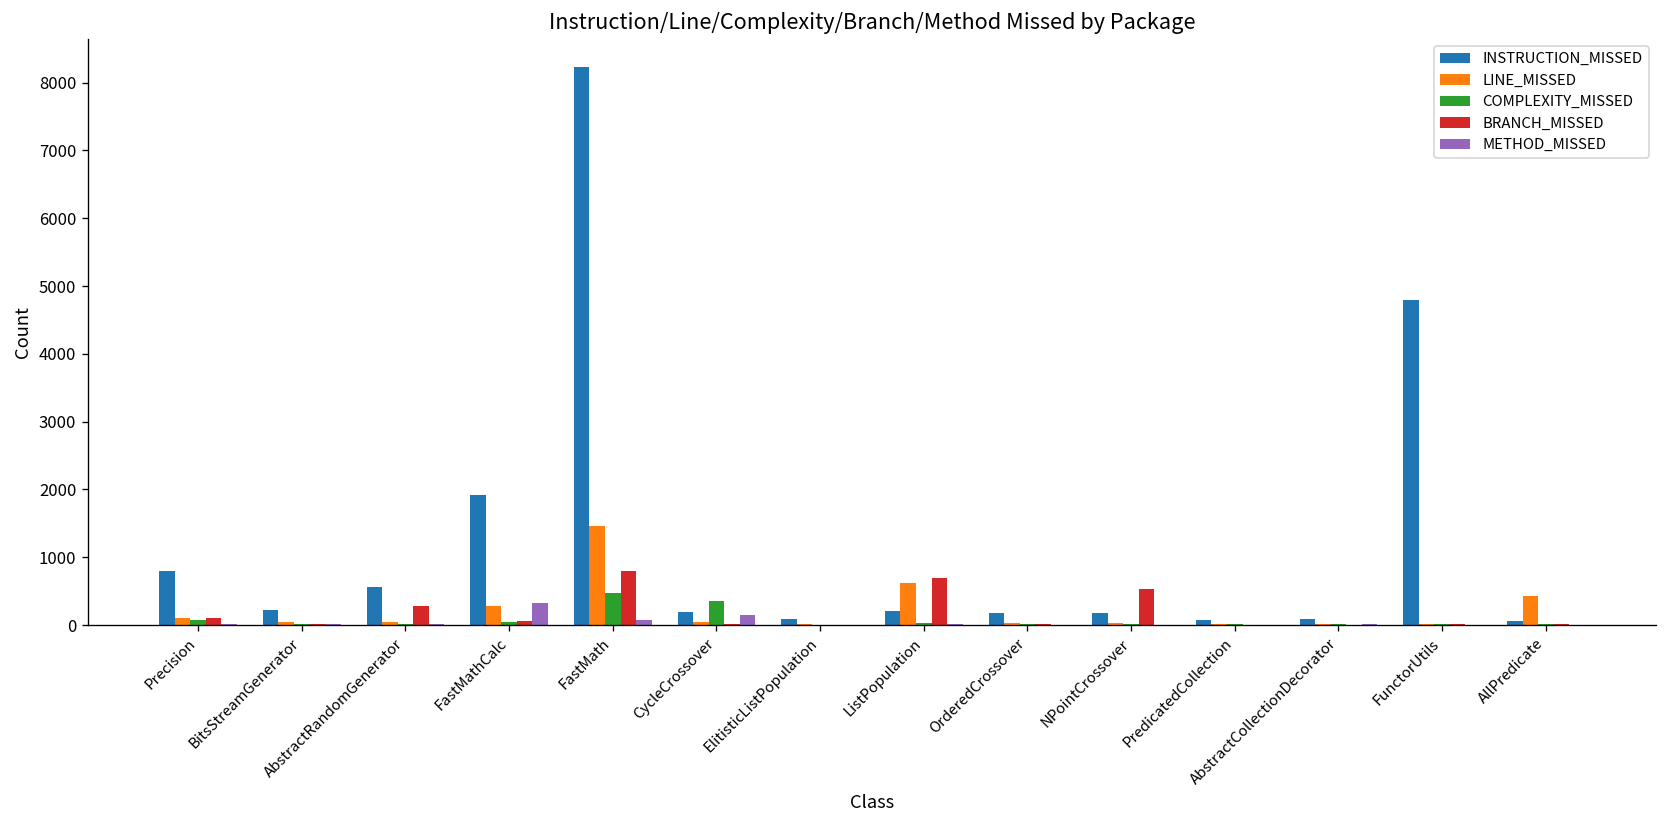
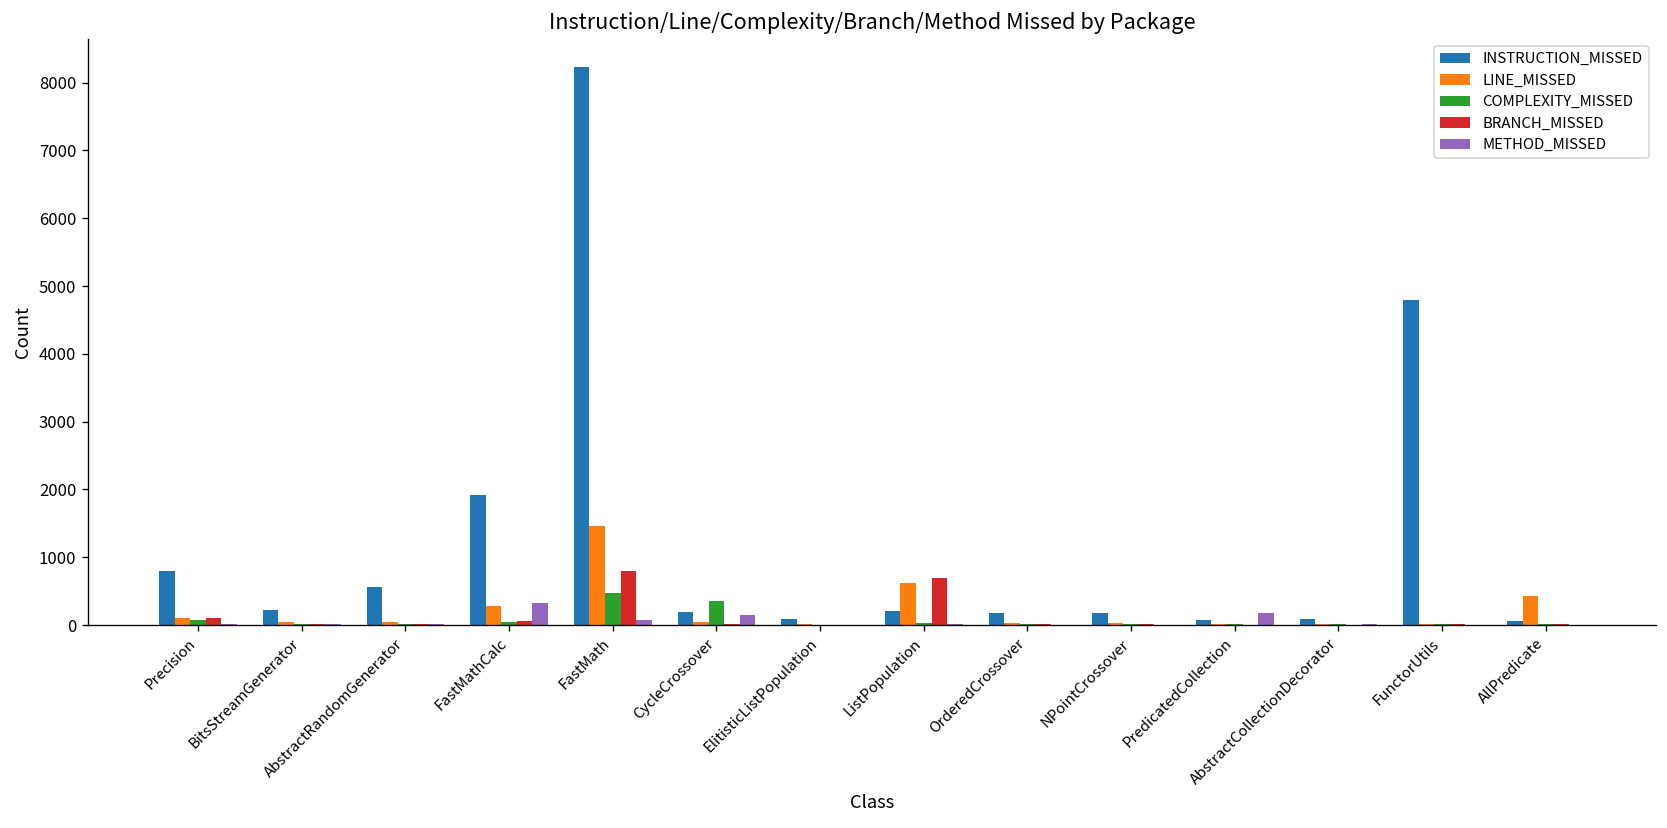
BRANCH_MISSED, AbstractRandomGenerator: 300 -> 0
BRANCH_MISSED, NPointCrossover: 500 -> 0
METHOD_MISSED, PredicatedCollection: 0 -> 200
